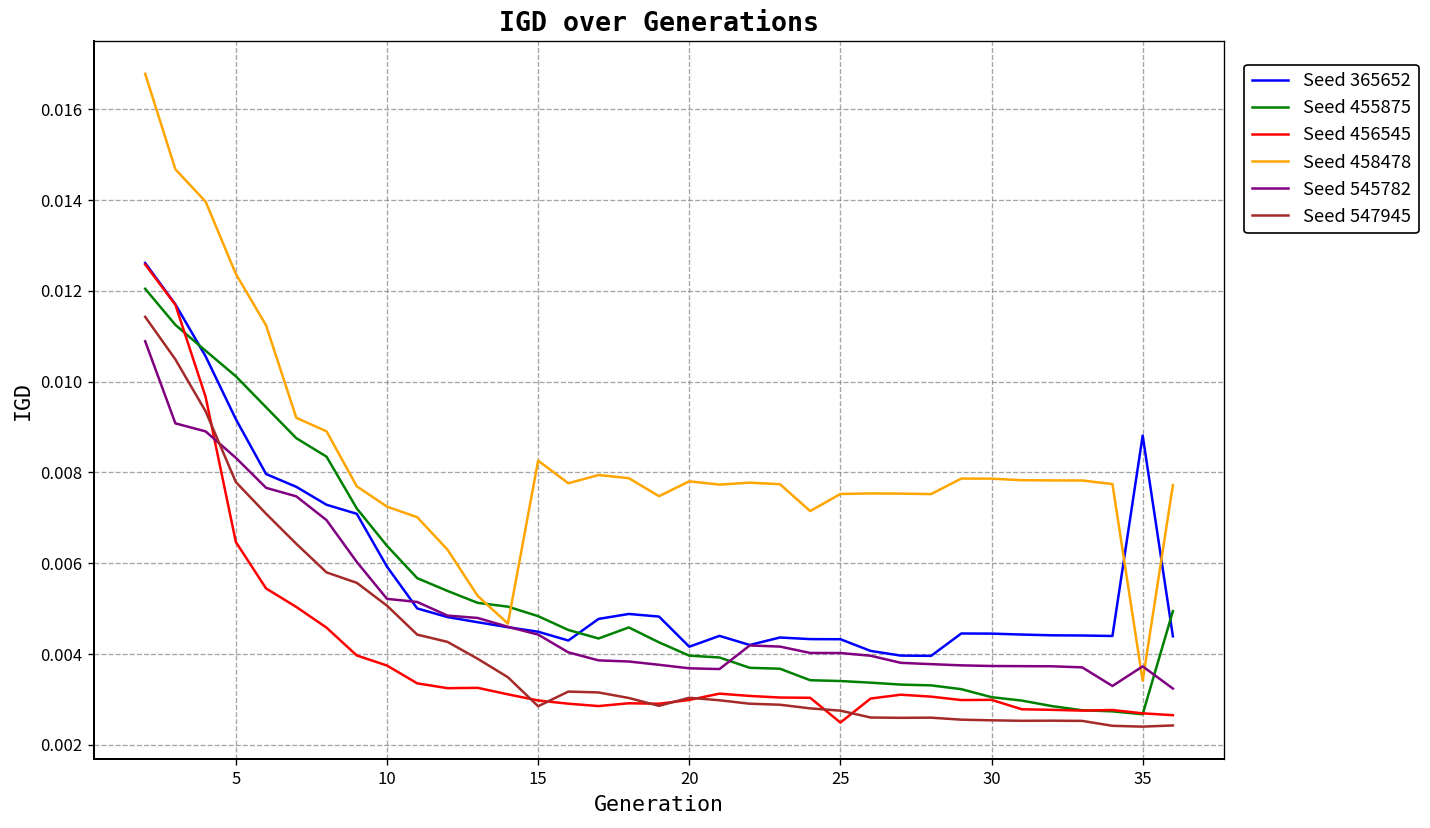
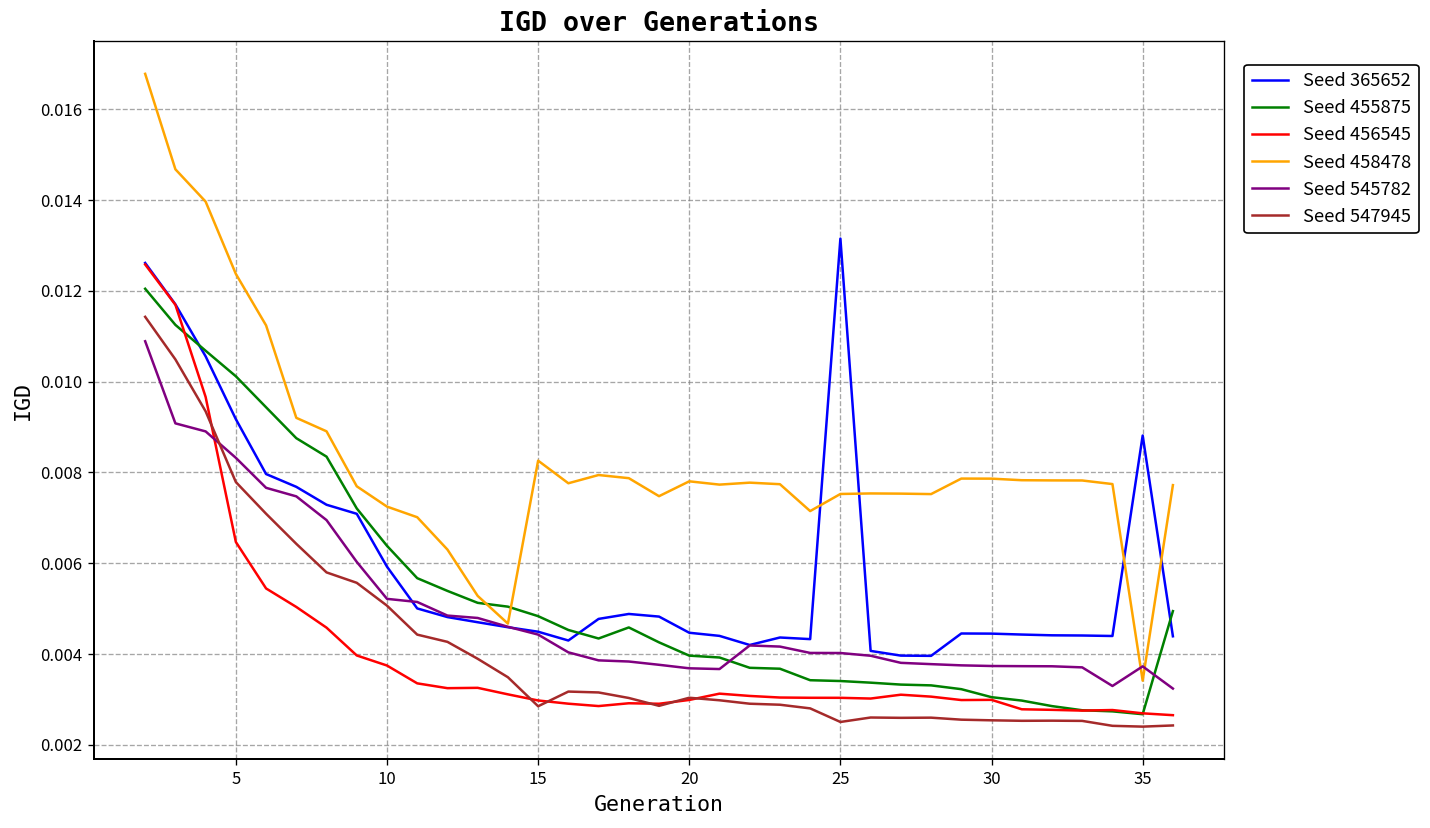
Seed 365652, 20: 0.0042 -> 0.0045
Seed 365652, 25: 0.0043 -> 0.0132
Seed 456545, 25: 0.0025 -> 0.0030
Seed 547945, 25: 0.0028 -> 0.0025
